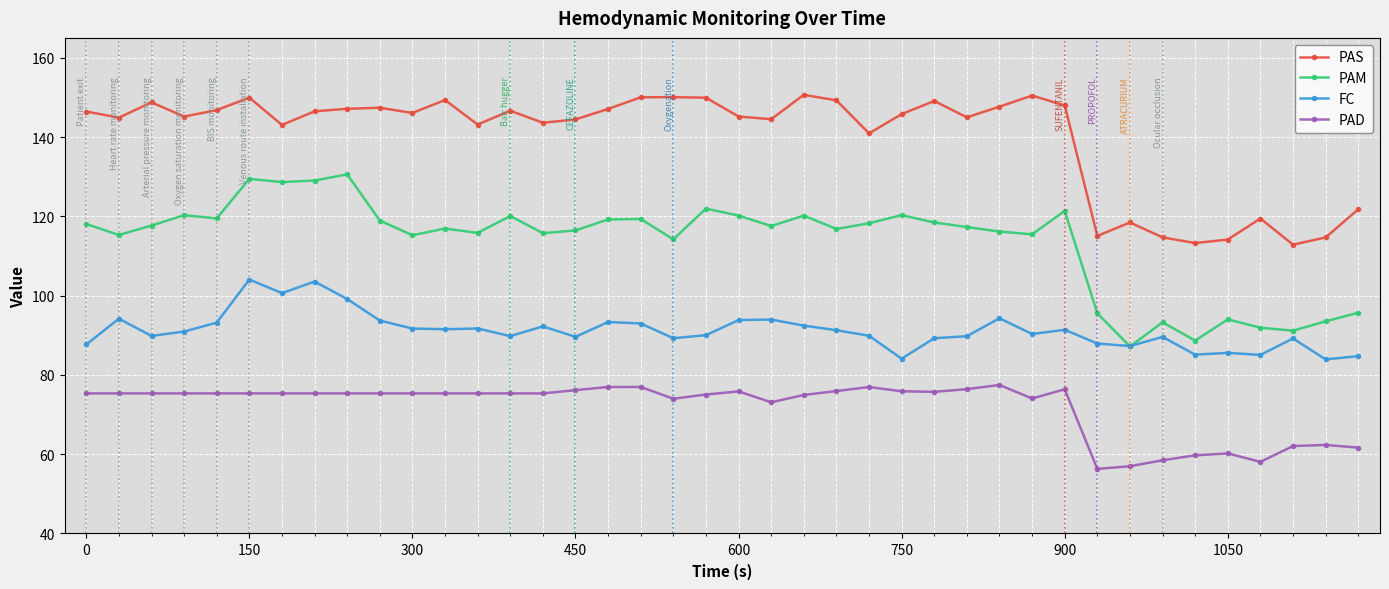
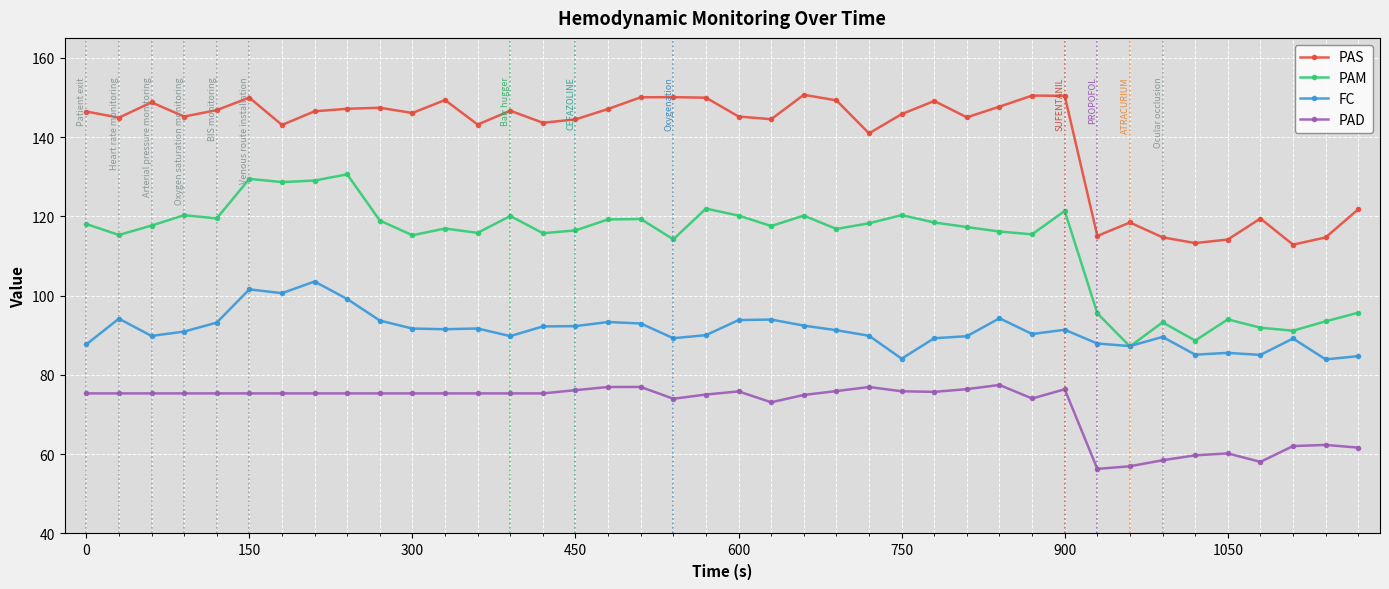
FC, 150: 104 -> 102
FC, 450: 90 -> 92
PAS, 900: 148 -> 150
